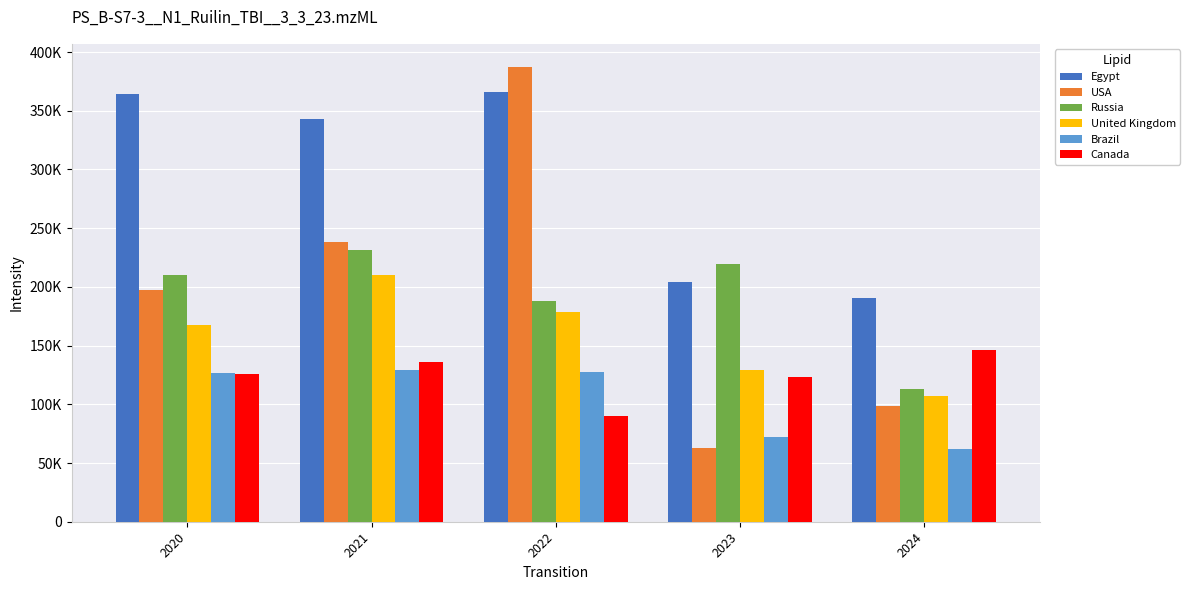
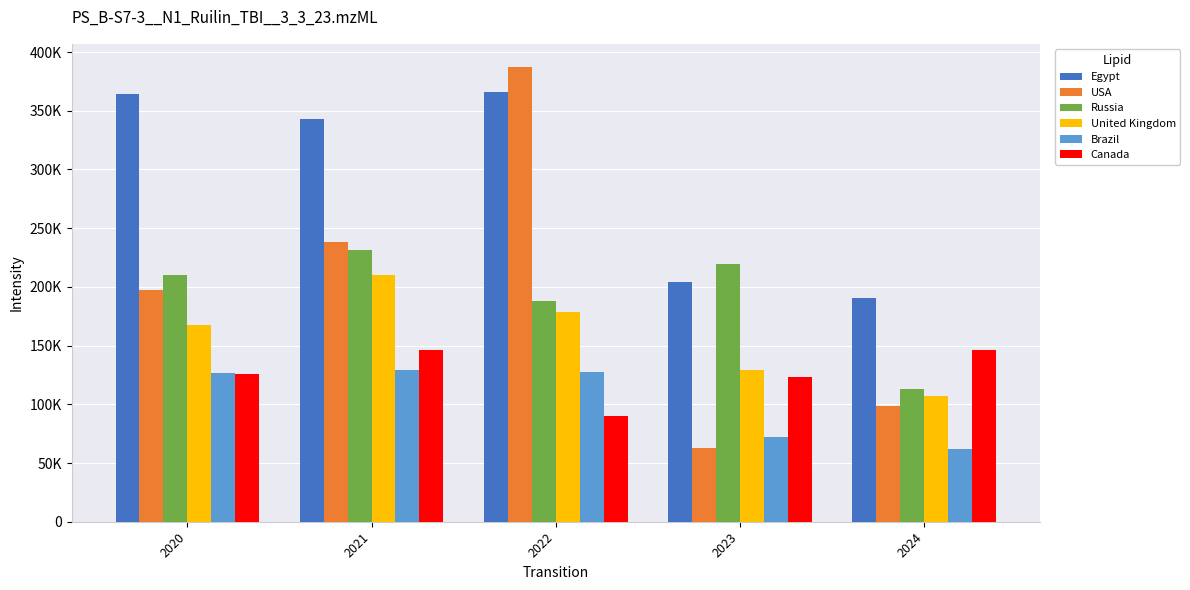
Canada, 2021: 136000 -> 146000
